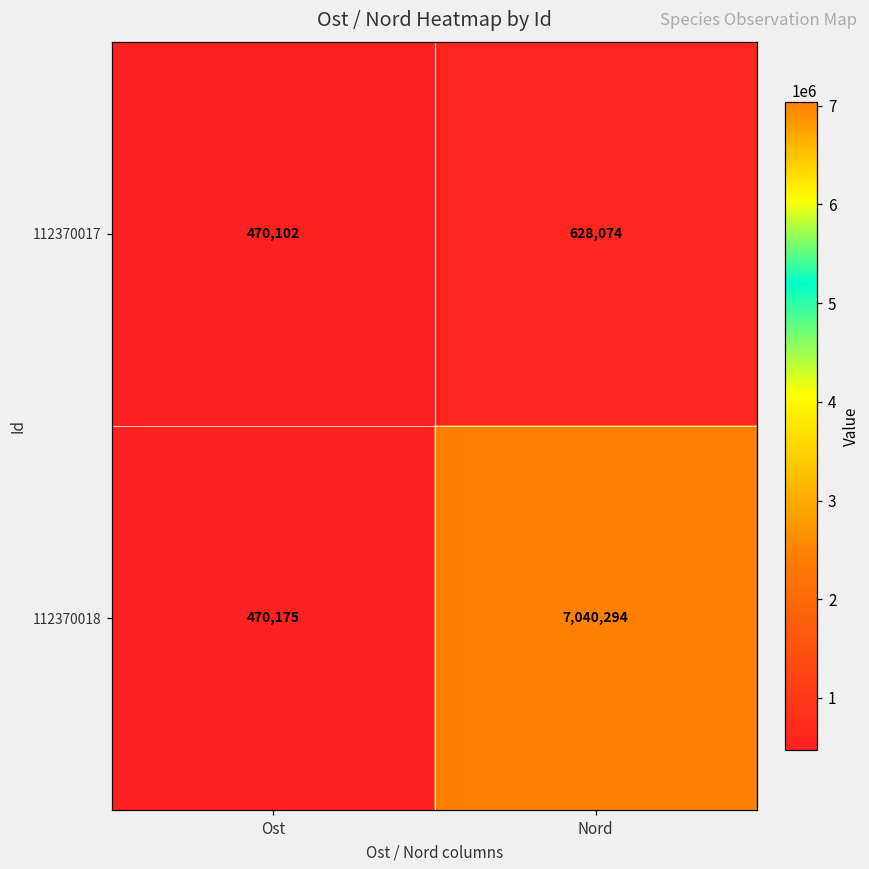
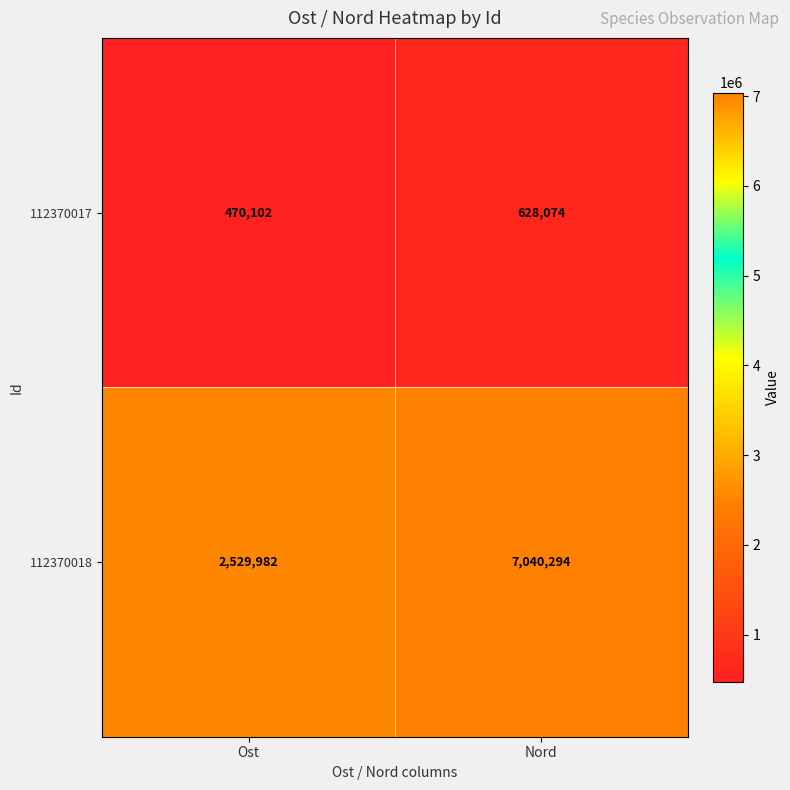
112370018, Ost: 470,175 -> 2,529,982
